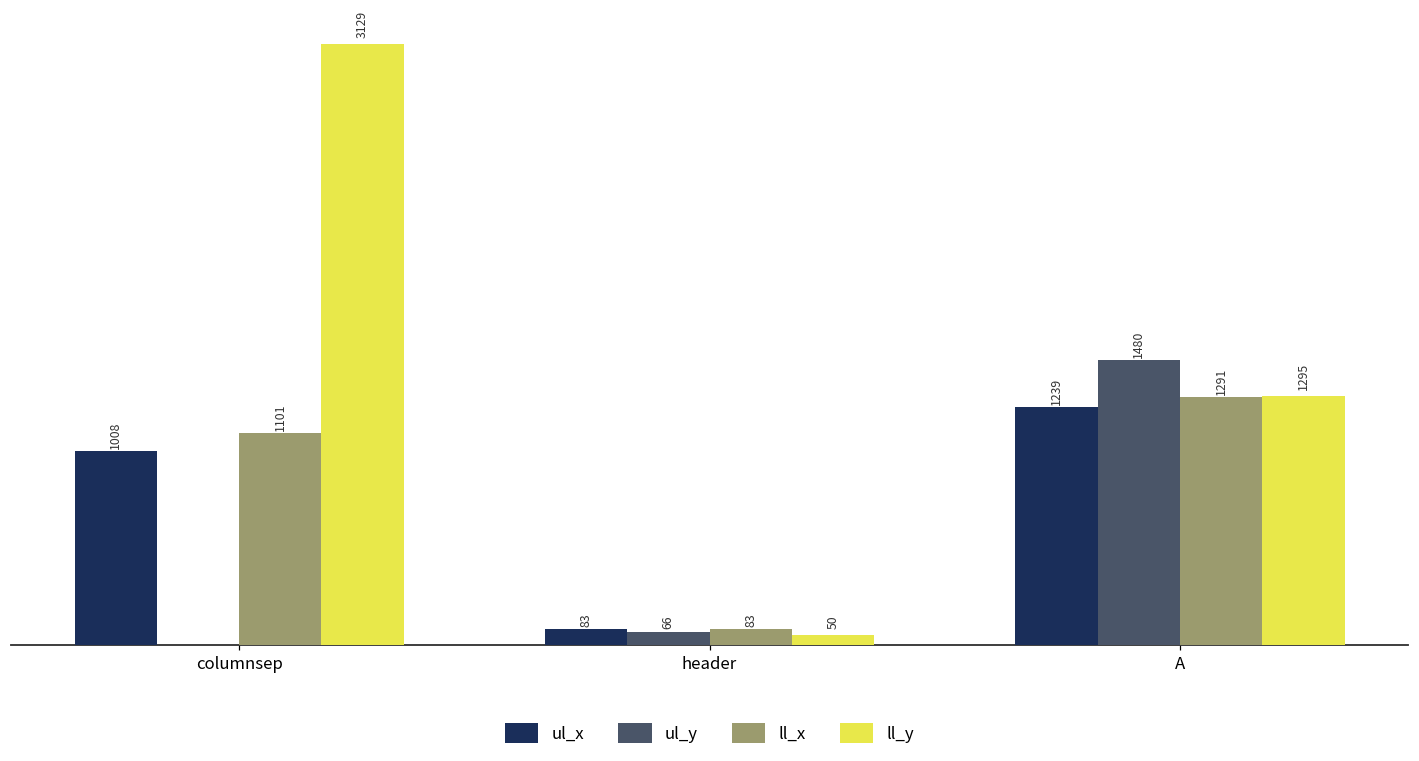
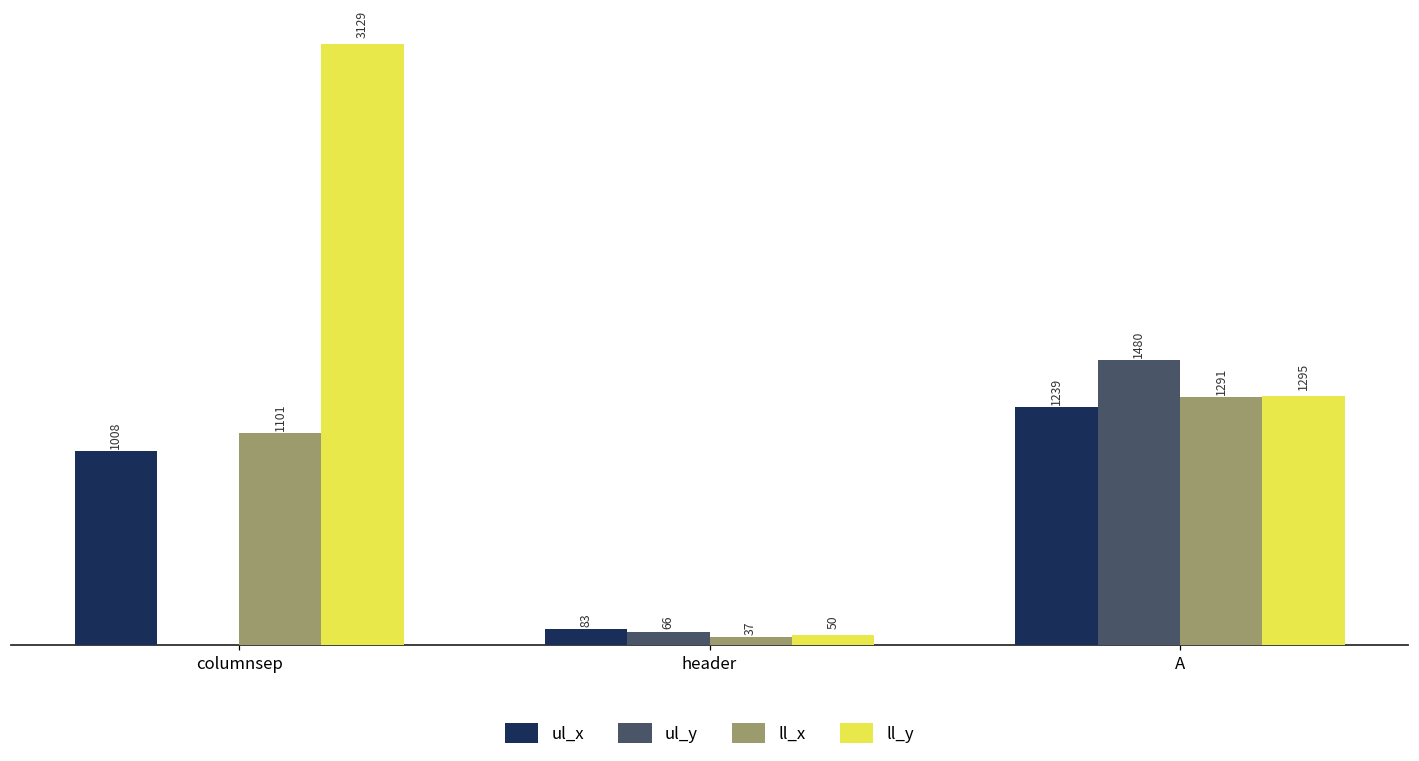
ll_x, header: 83 -> 37
